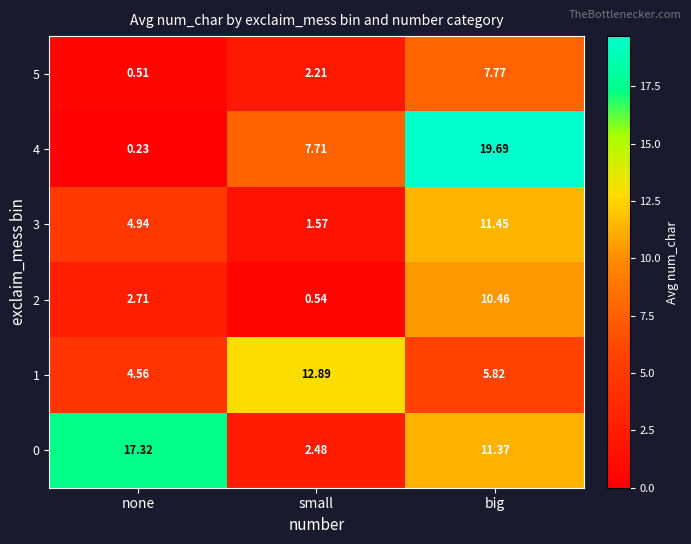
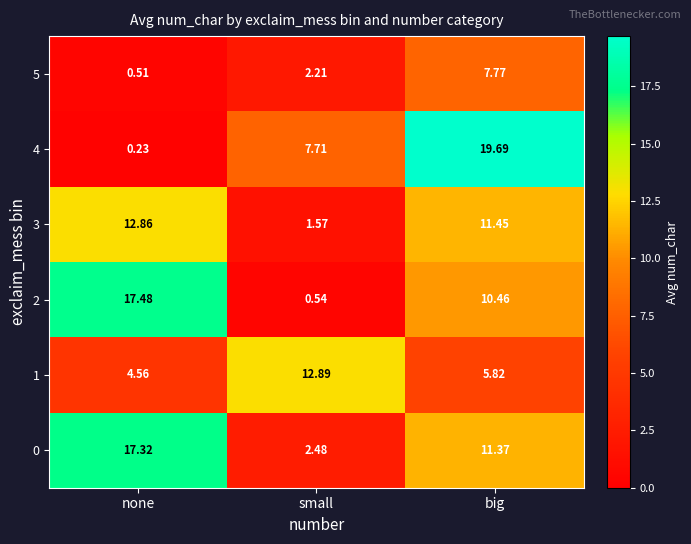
3, none: 4.94 -> 12.86
2, none: 2.71 -> 17.48
